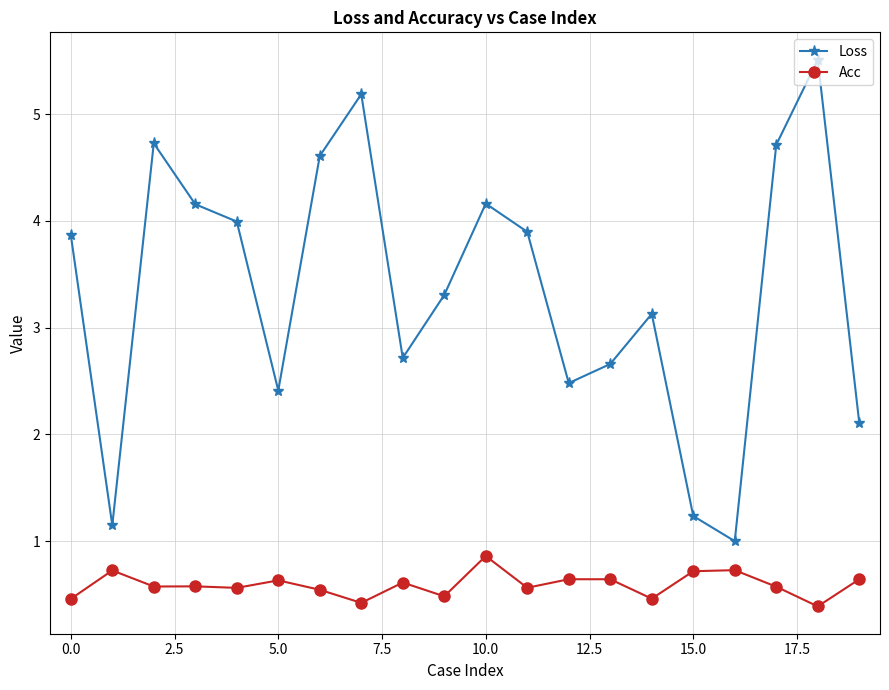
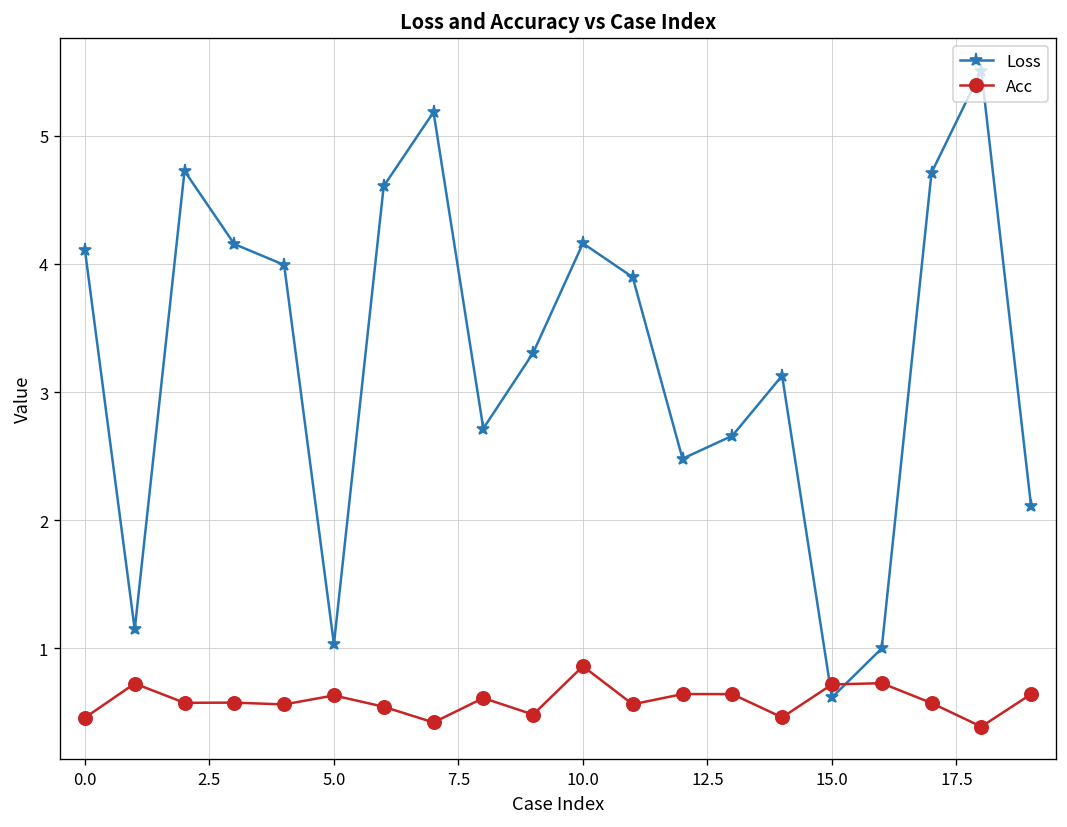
Loss, 0.0: 3.87 -> 4.11
Loss, 5.0: 2.41 -> 1.03
Loss, 15.0: 1.24 -> 0.62
